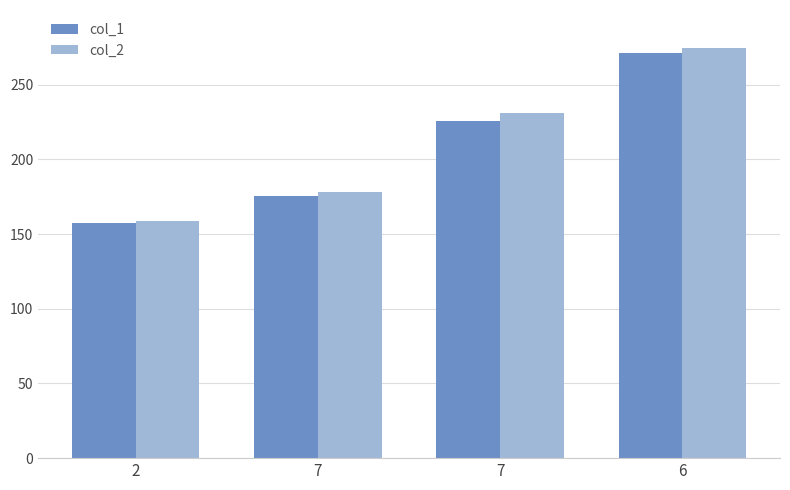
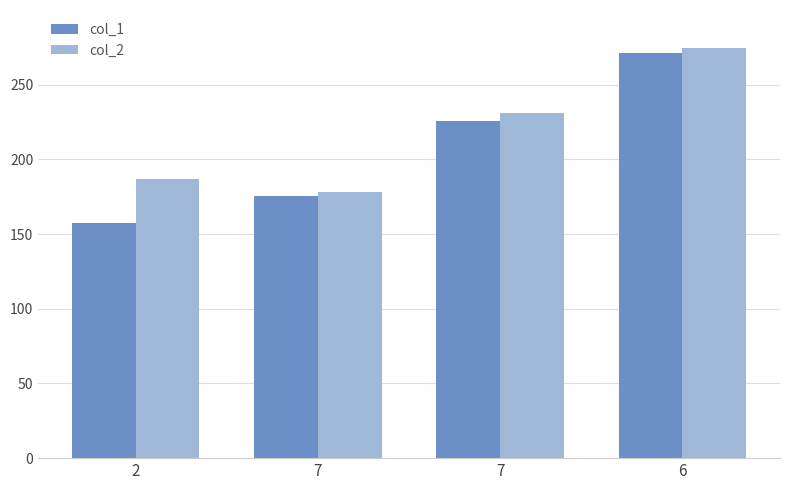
col_2, 2: 159 -> 187
